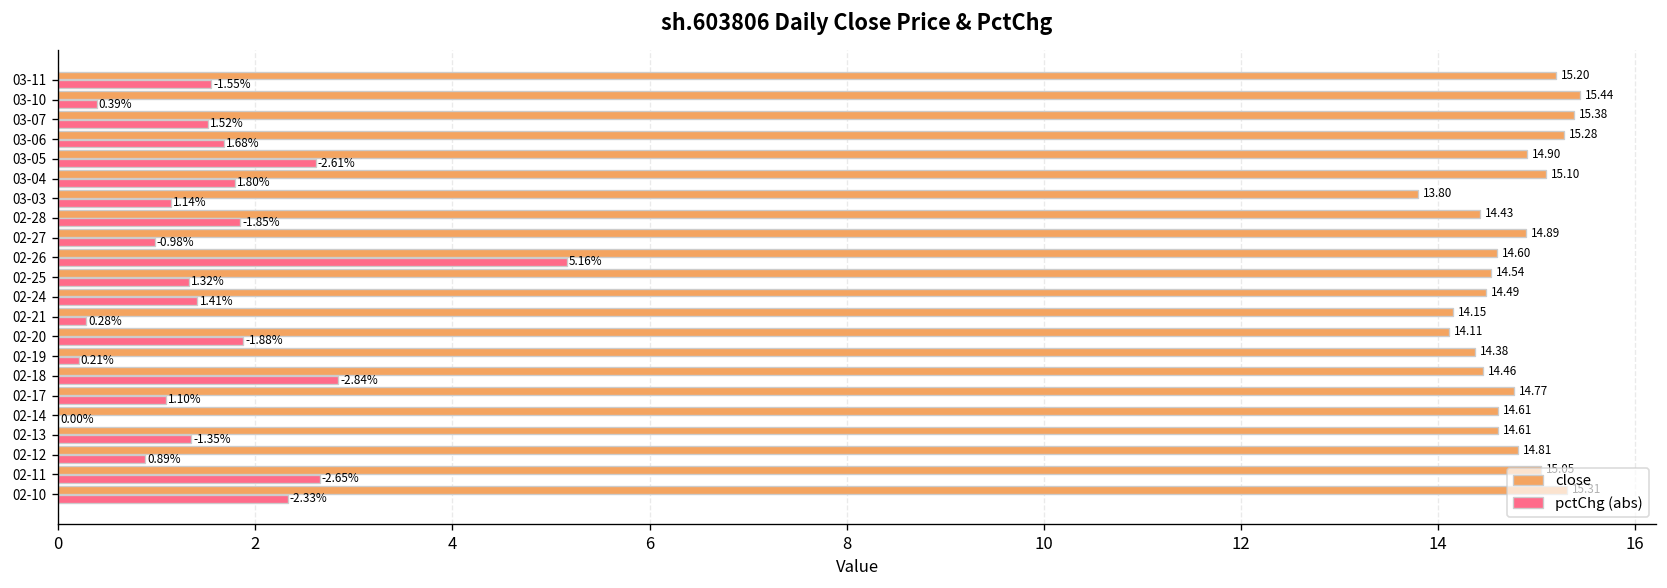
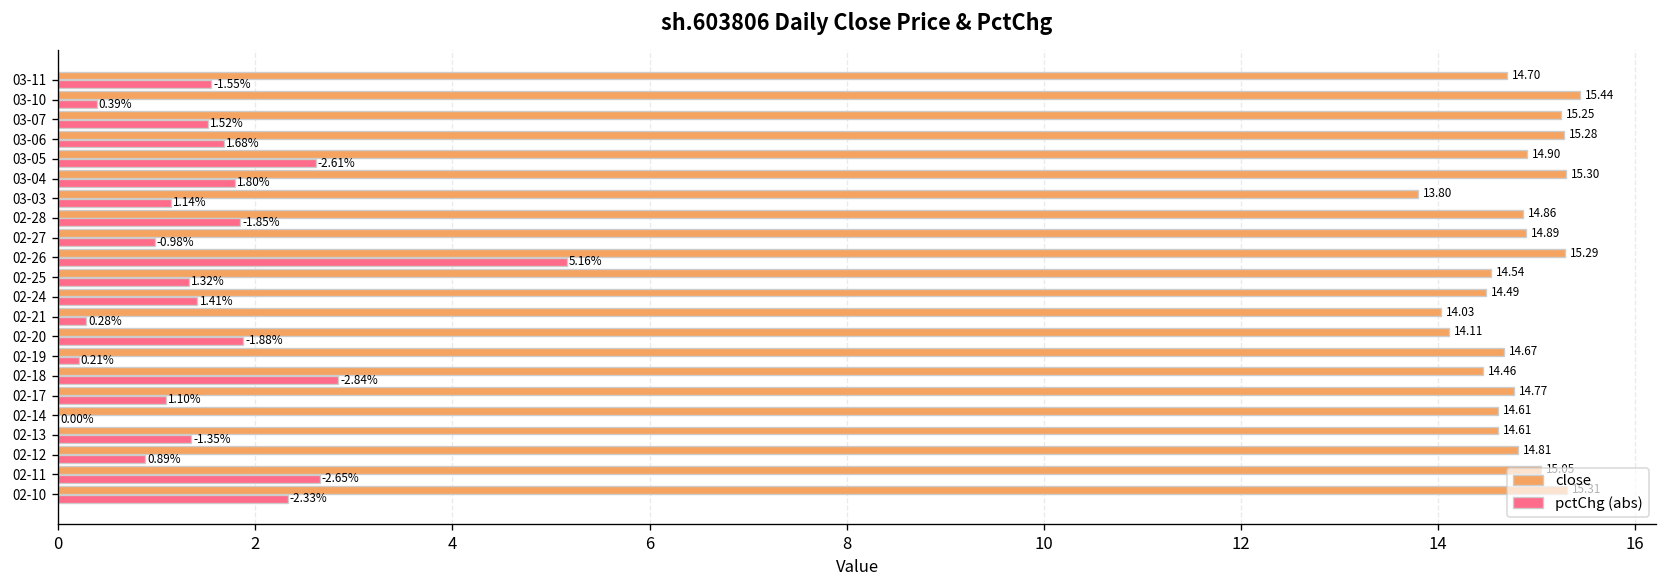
close, 03-11: 15.20 -> 14.70
close, 03-07: 15.38 -> 15.25
close, 03-04: 15.10 -> 15.30
close, 02-28: 14.43 -> 14.86
close, 02-26: 14.60 -> 15.29
close, 02-21: 14.15 -> 14.03
close, 02-19: 14.38 -> 14.67
